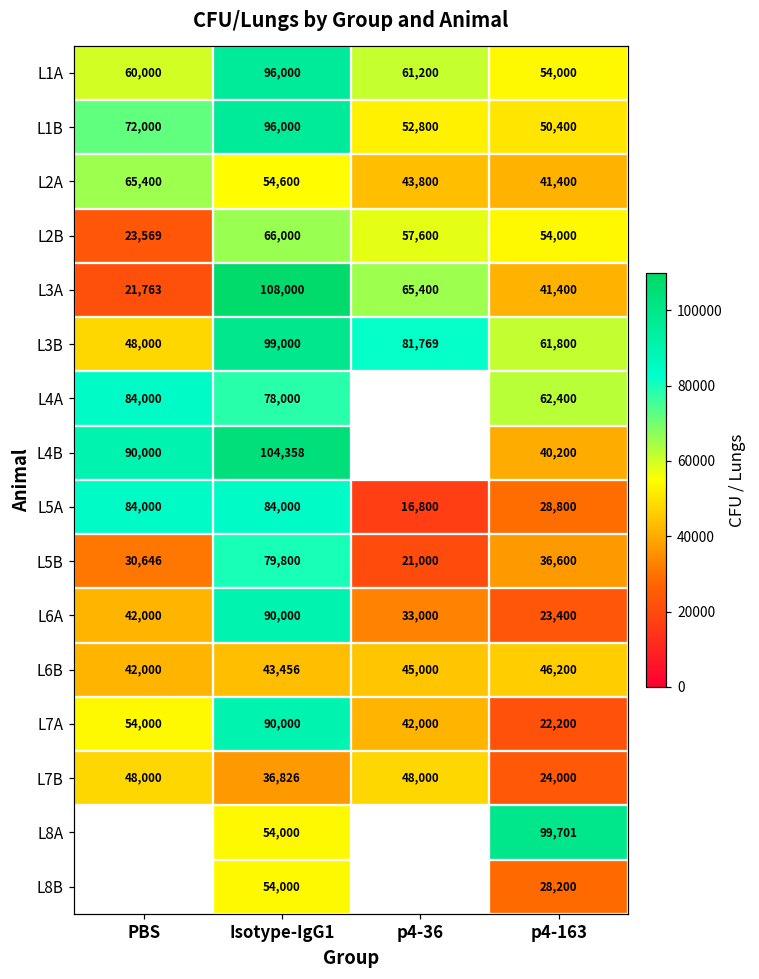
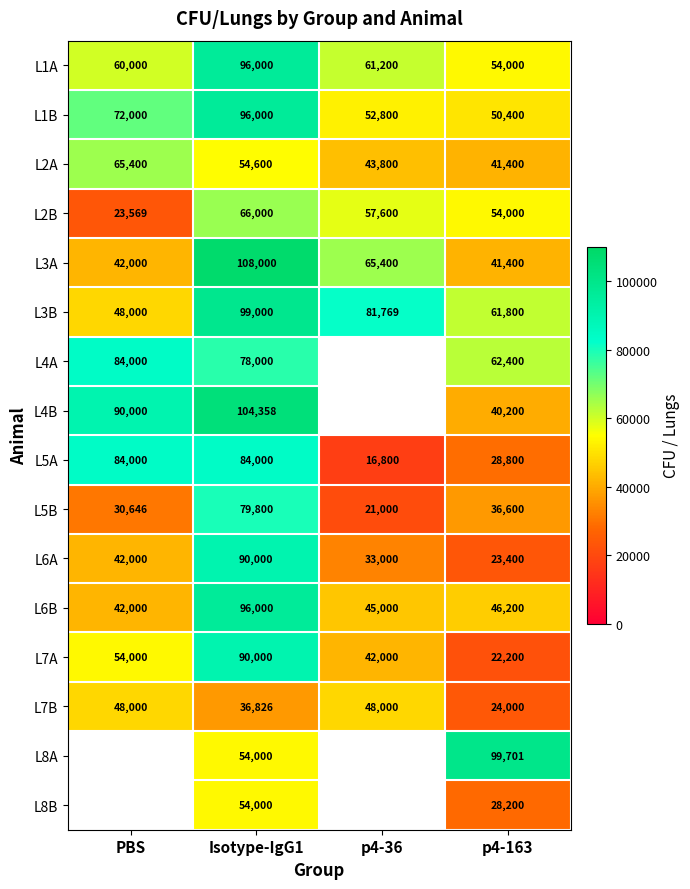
L3A, PBS: 21,763 -> 42,000
L6B, Isotype-IgG1: 43,456 -> 96,000
